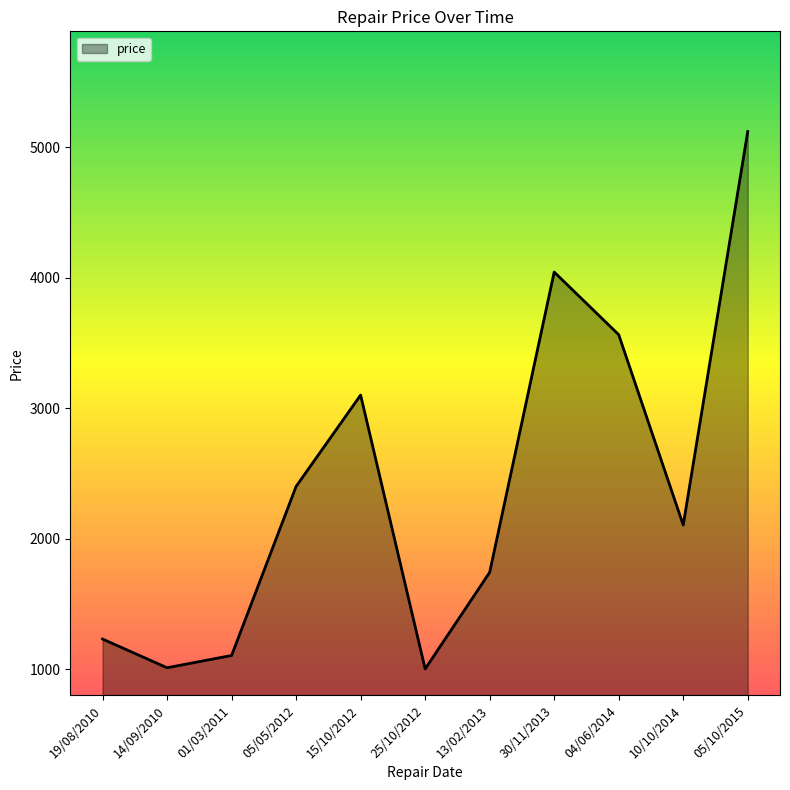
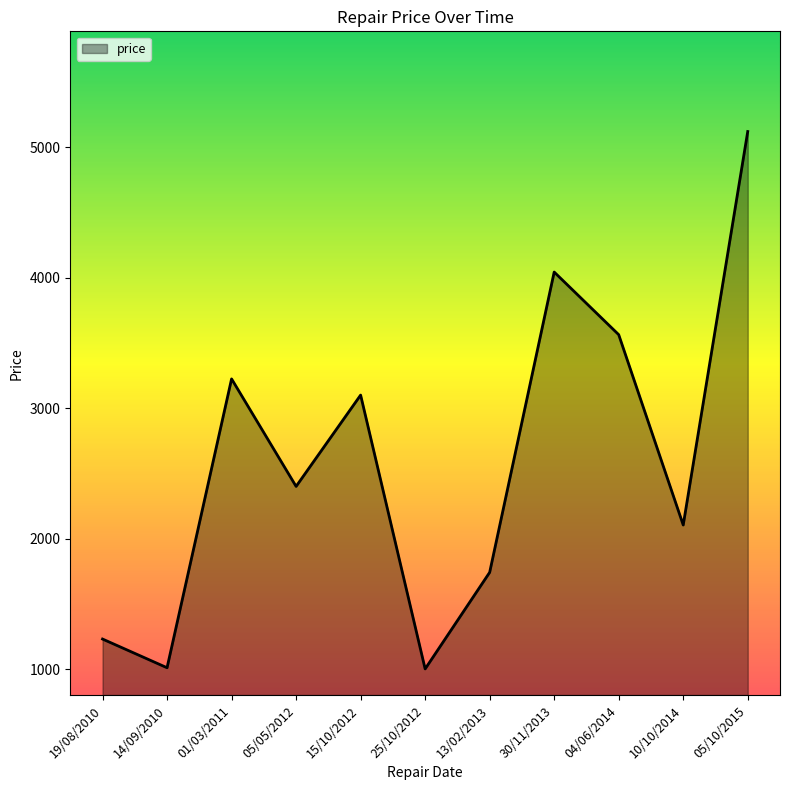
01/03/2011: 1100 -> 3220
